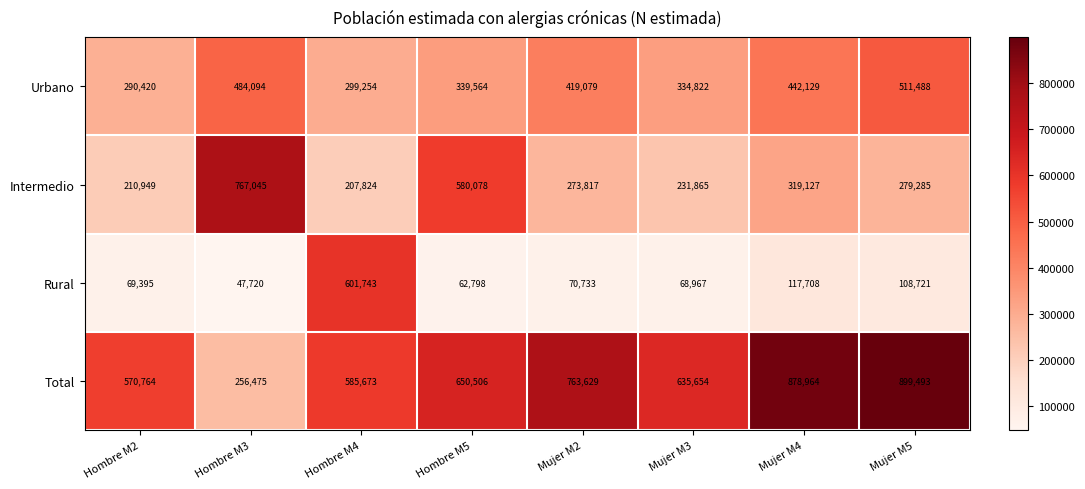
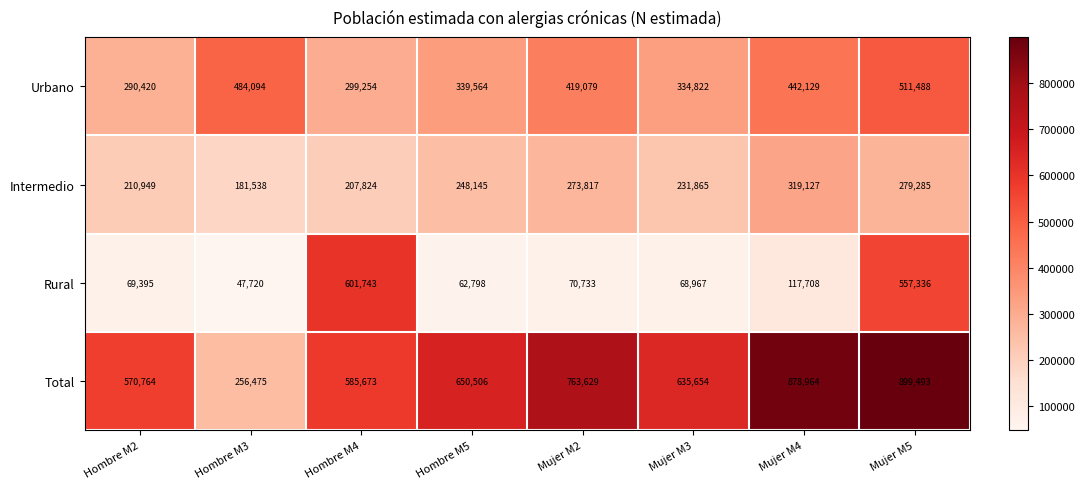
Intermedio, Hombre M3: 767,045 -> 181,538
Intermedio, Hombre M5: 580,078 -> 248,145
Rural, Mujer M5: 108,721 -> 557,336
